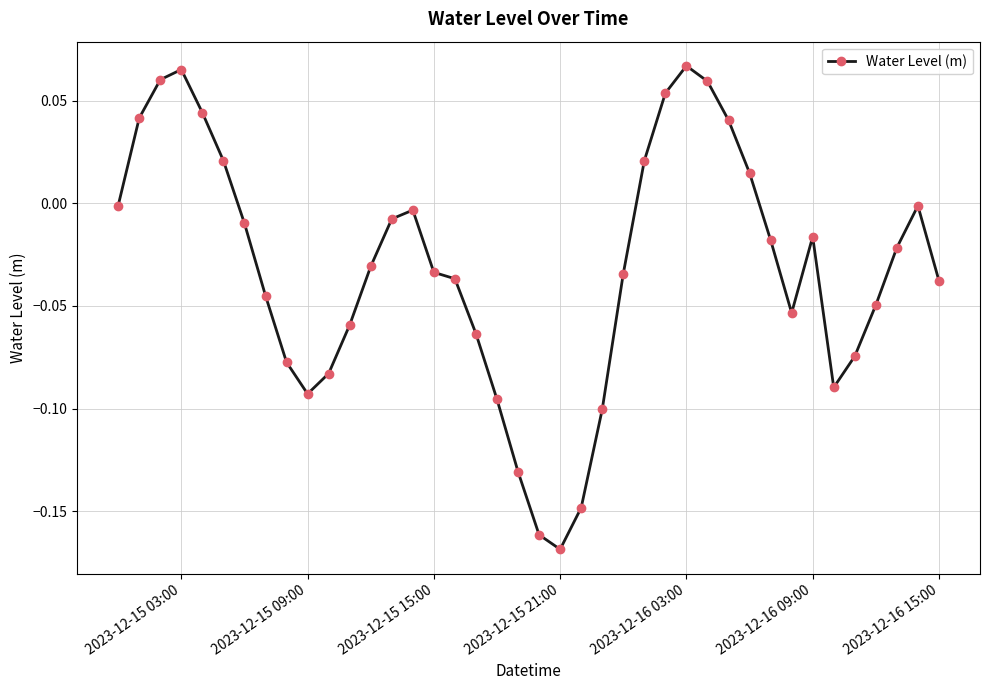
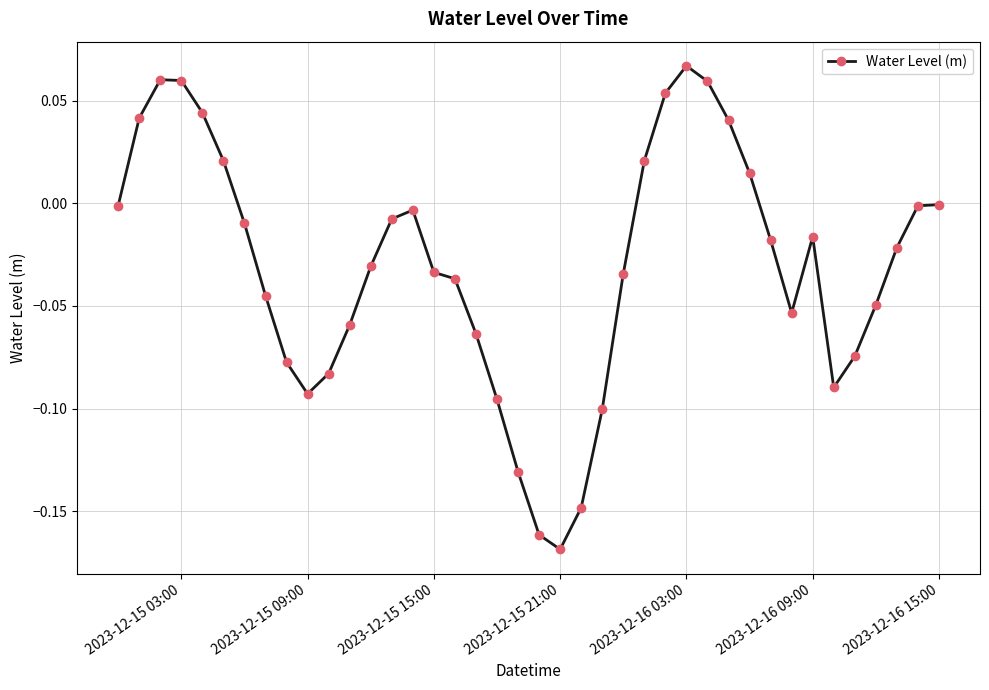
2023-12-15 03:00: 0.065 -> 0.060
2023-12-16 15:00: -0.038 -> -0.001
